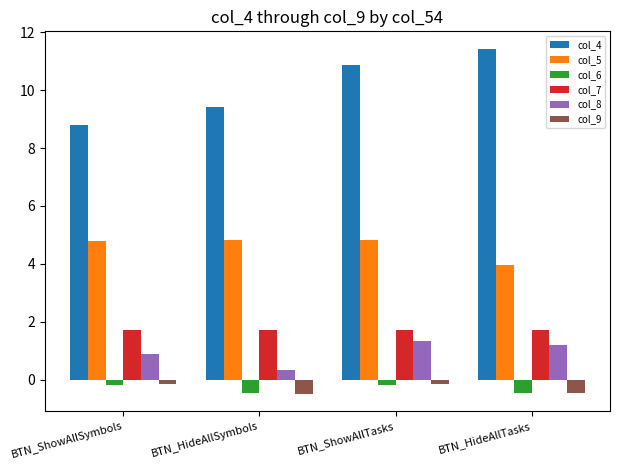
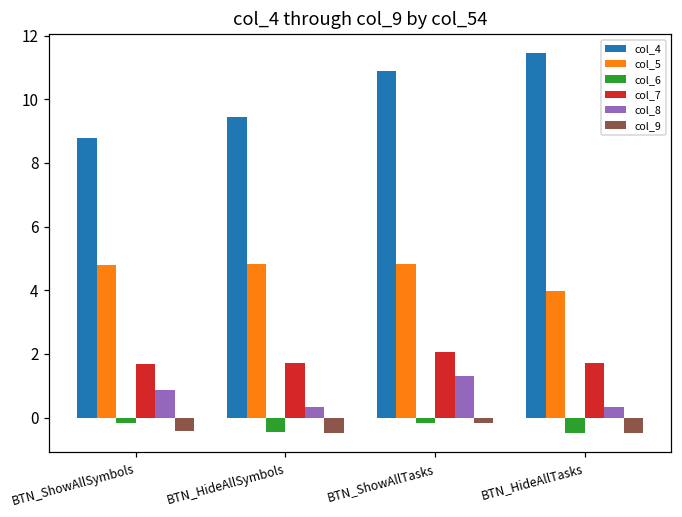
col_9, BTN_ShowAllSymbols: -0.1 -> -0.4
col_7, BTN_ShowAllTasks: 1.7 -> 2.1
col_8, BTN_HideAllTasks: 1.2 -> 0.3
